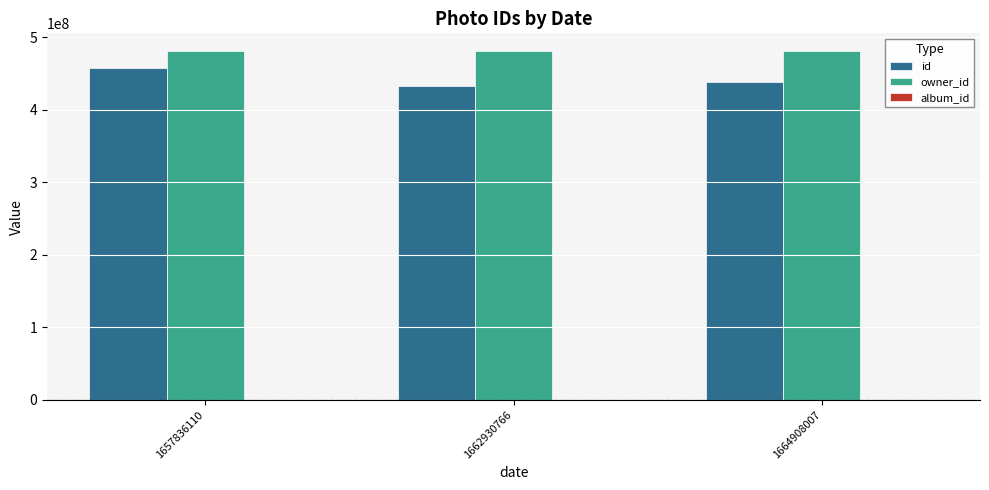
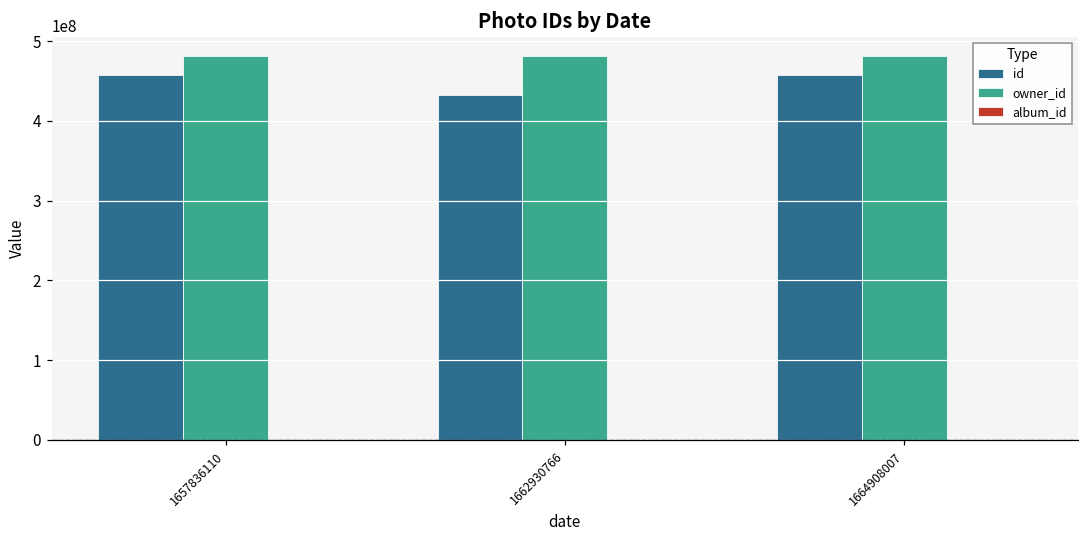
id, 1664908007: 440000000 -> 460000000
